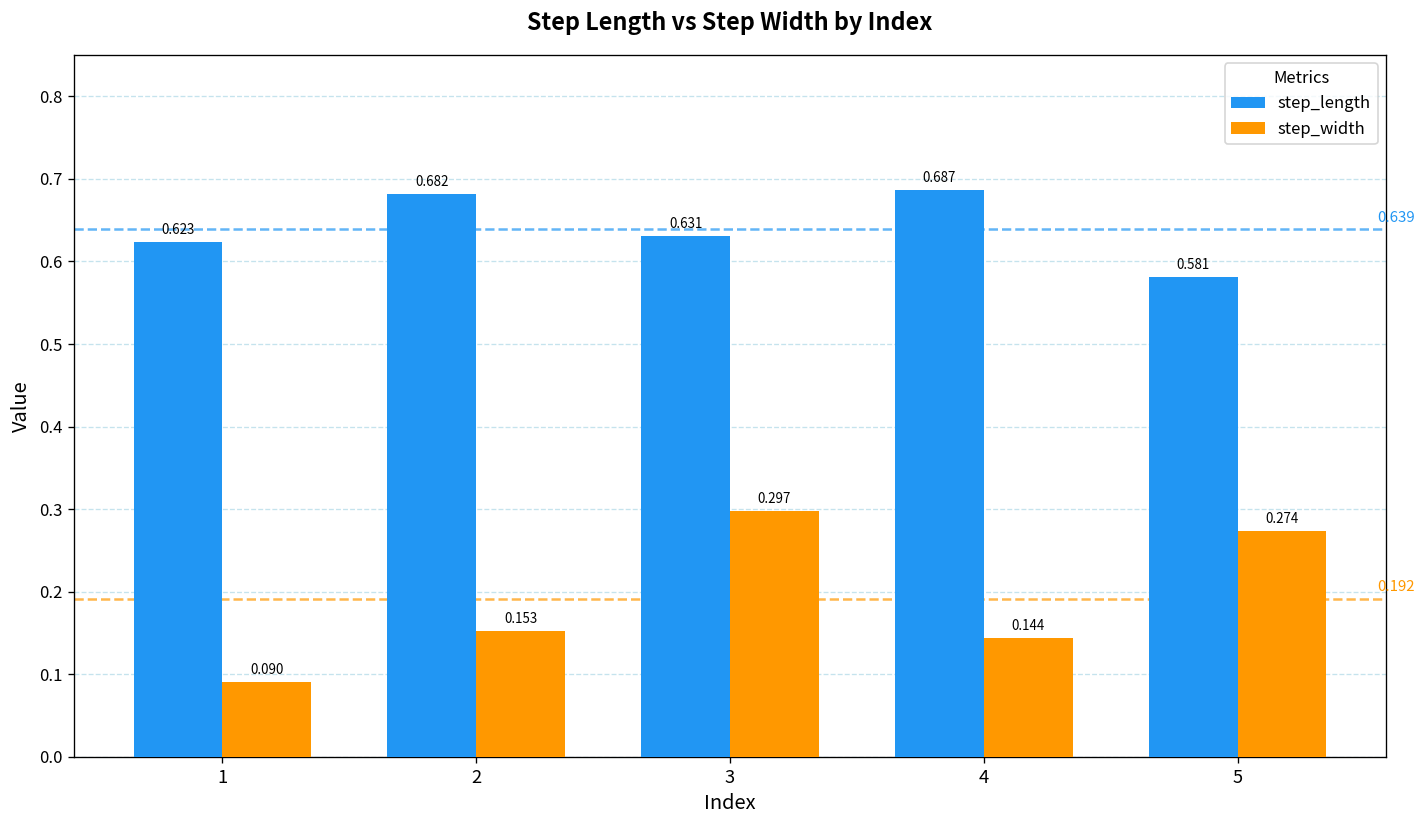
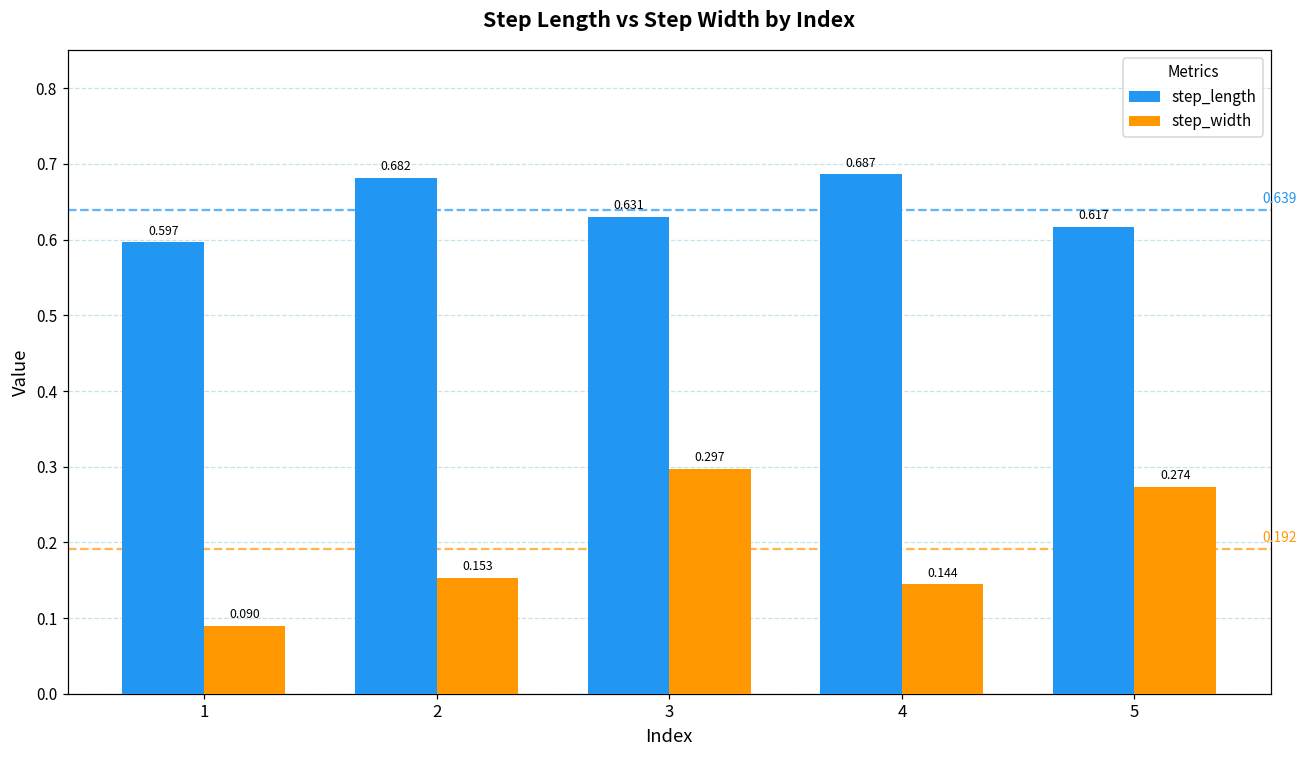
step_length, 1: 0.623 -> 0.597
step_length, 5: 0.581 -> 0.617
